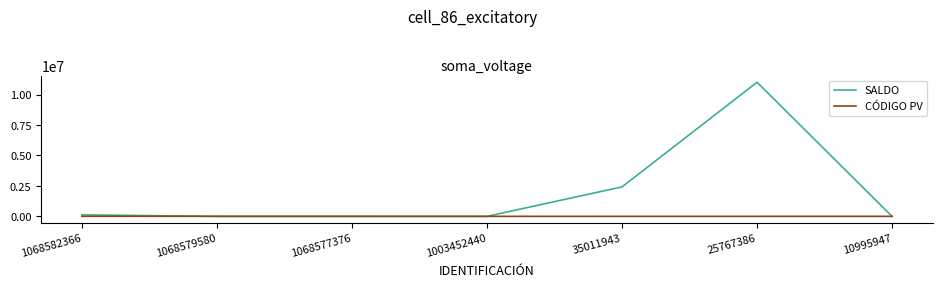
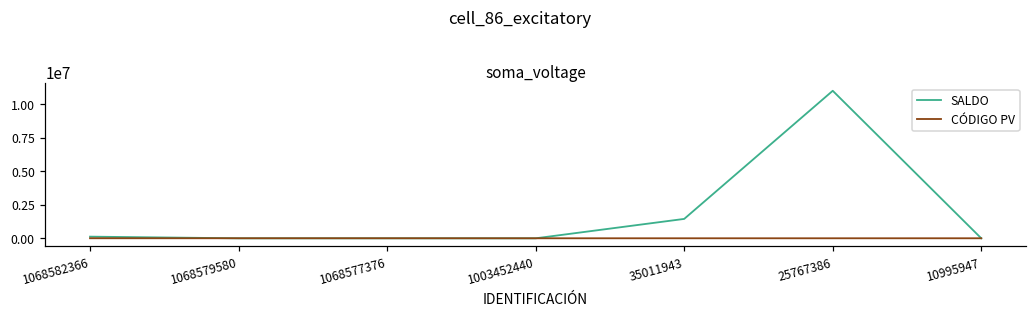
SALDO, 35011943: 2400000 -> 1400000
